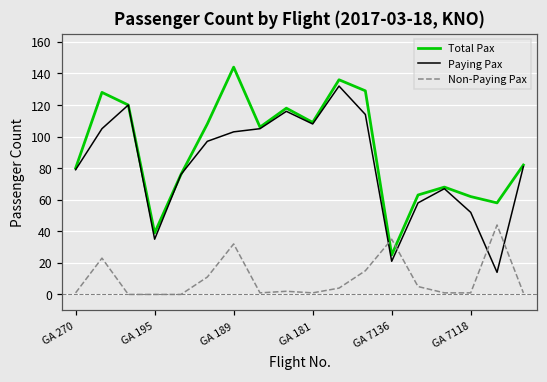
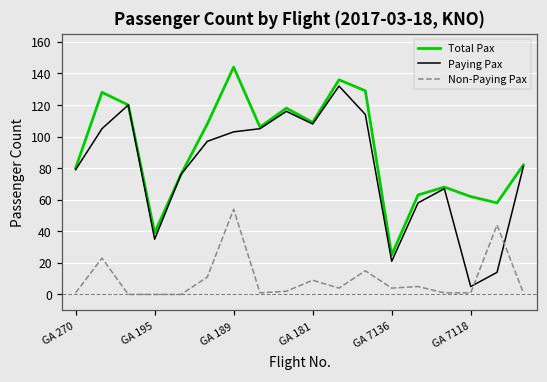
Non-Paying Pax, GA 189: 32 -> 54
Non-Paying Pax, GA 181: 1 -> 9
Non-Paying Pax, GA 7136: 35 -> 4
Paying Pax, GA 7118: 52 -> 5
